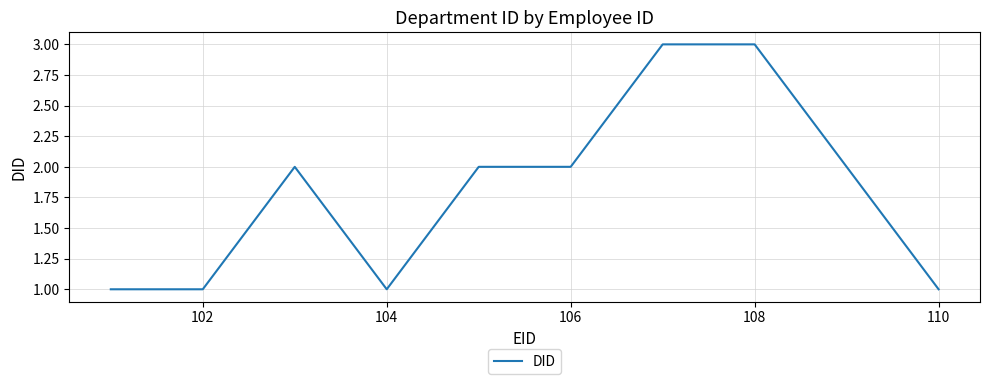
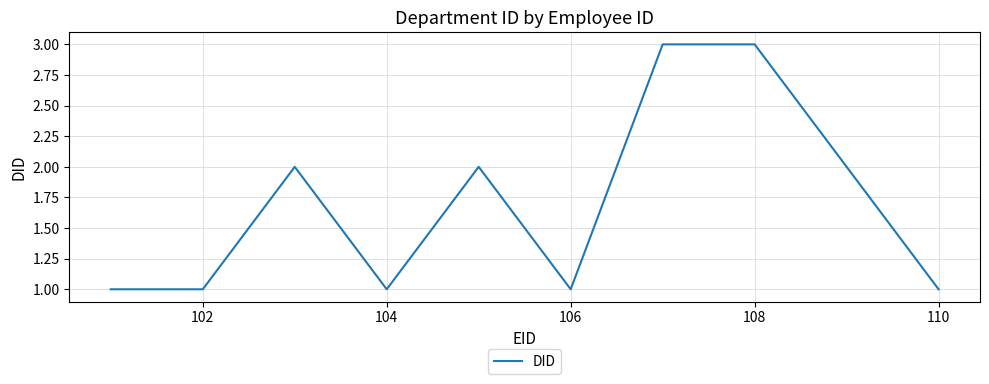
106: 2 -> 1
